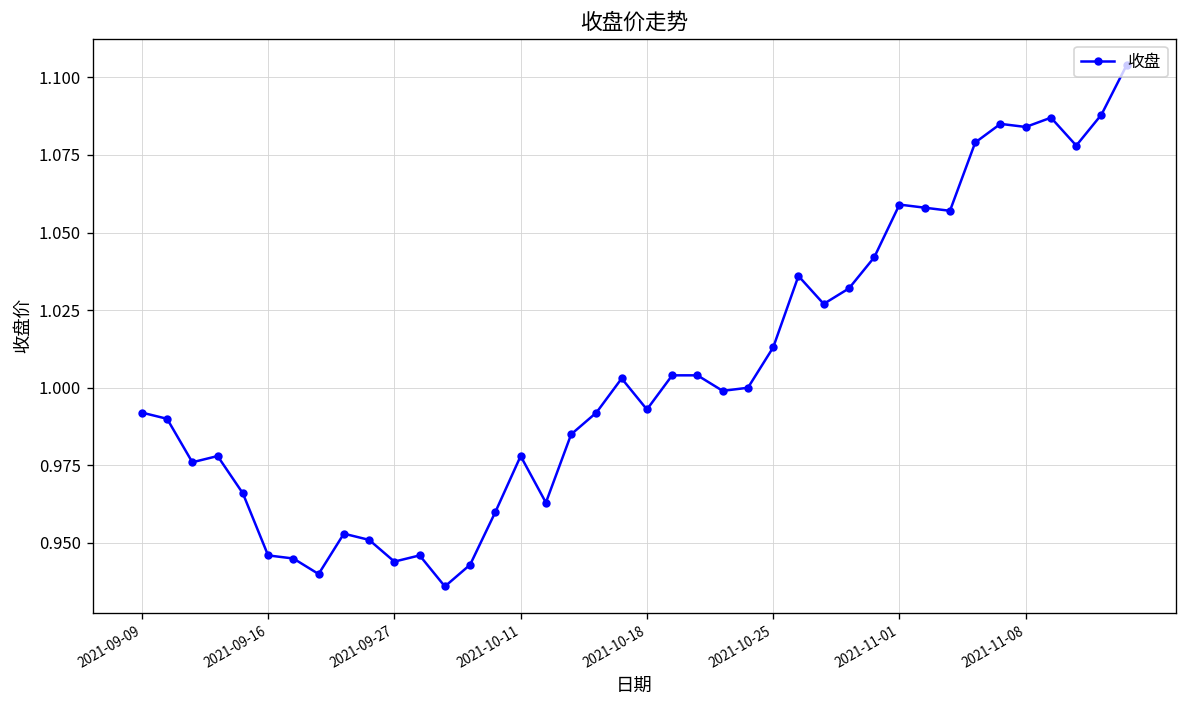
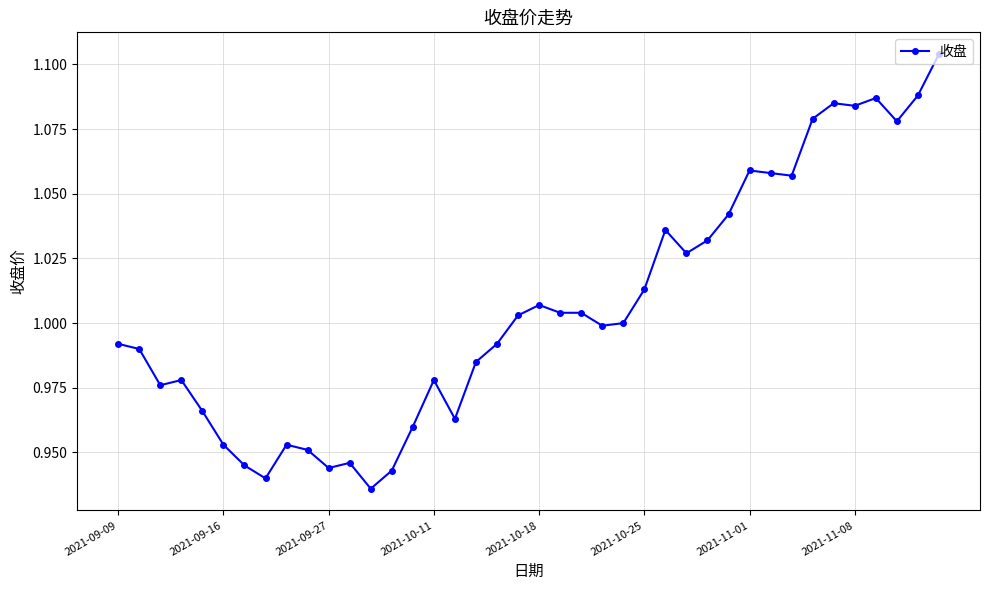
2021-09-16: 0.946 -> 0.953
2021-10-18: 0.993 -> 1.007
